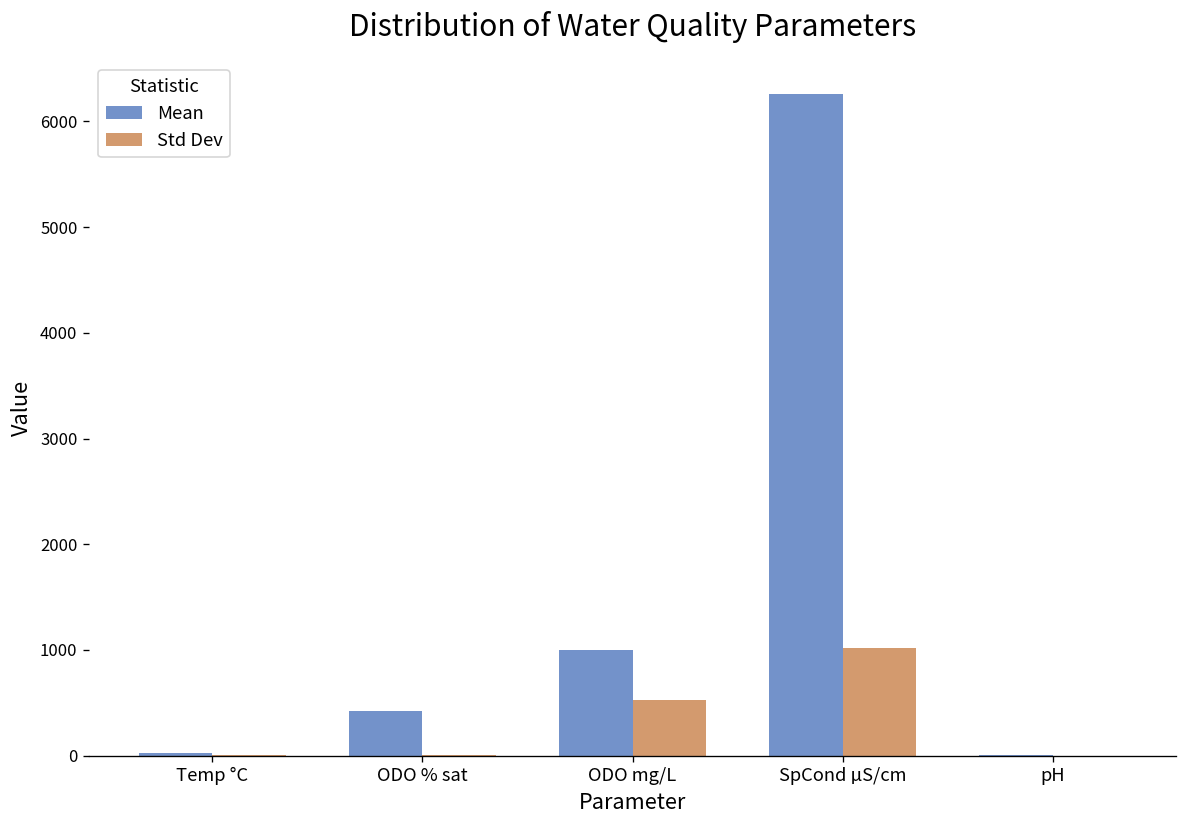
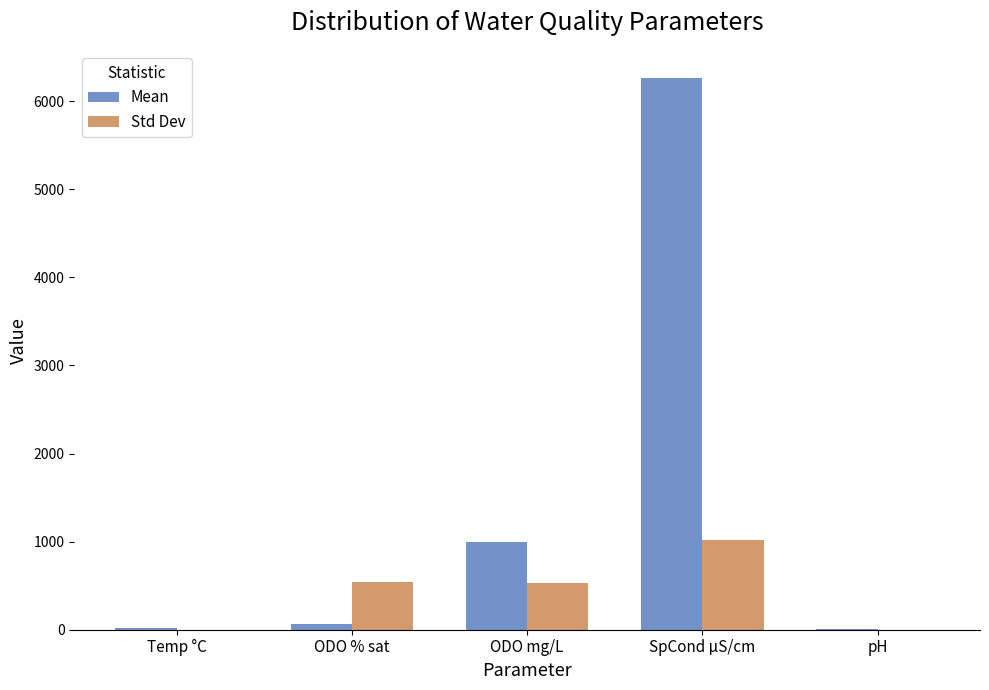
Mean, ODO % sat: 400 -> 100
Std Dev, ODO % sat: 0 -> 500
